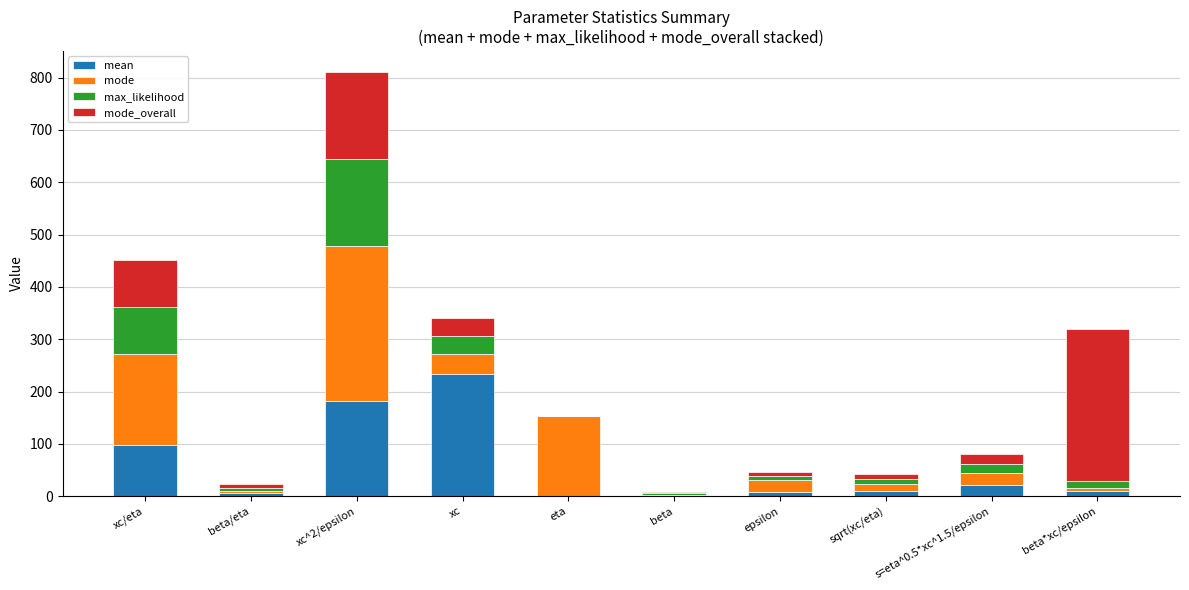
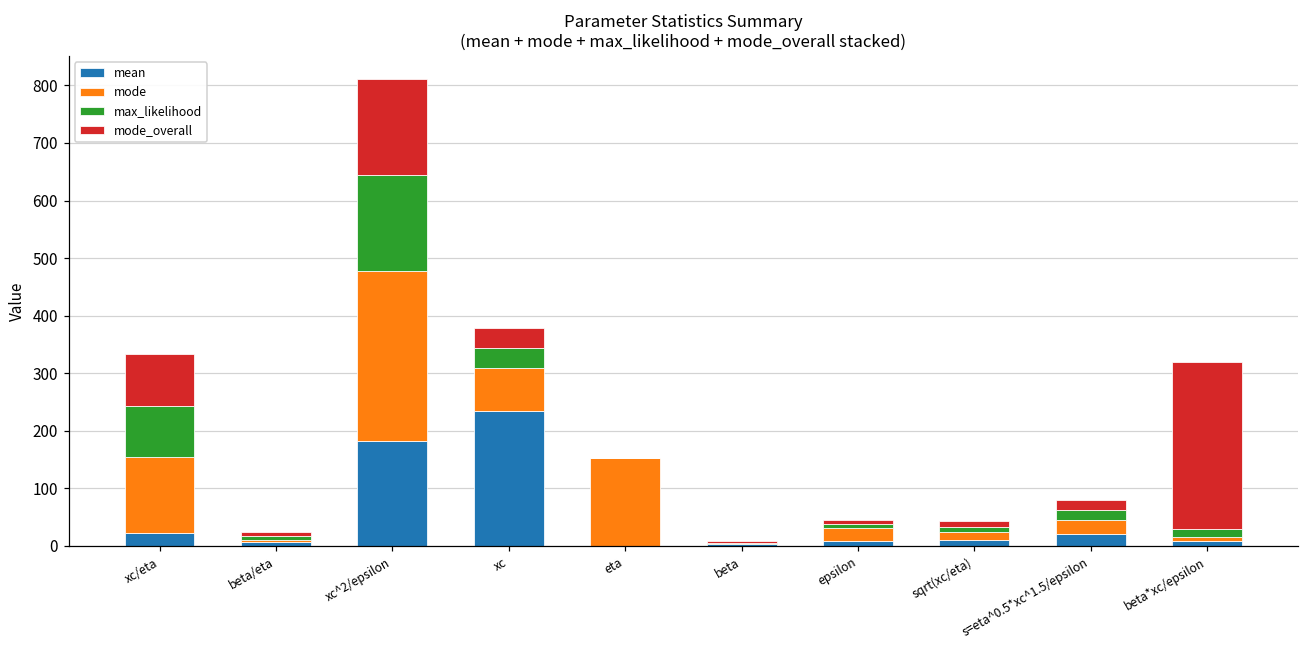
mean, xc/eta: 100 -> 20
mode, xc/eta: 170 -> 130
mode, xc: 40 -> 70
